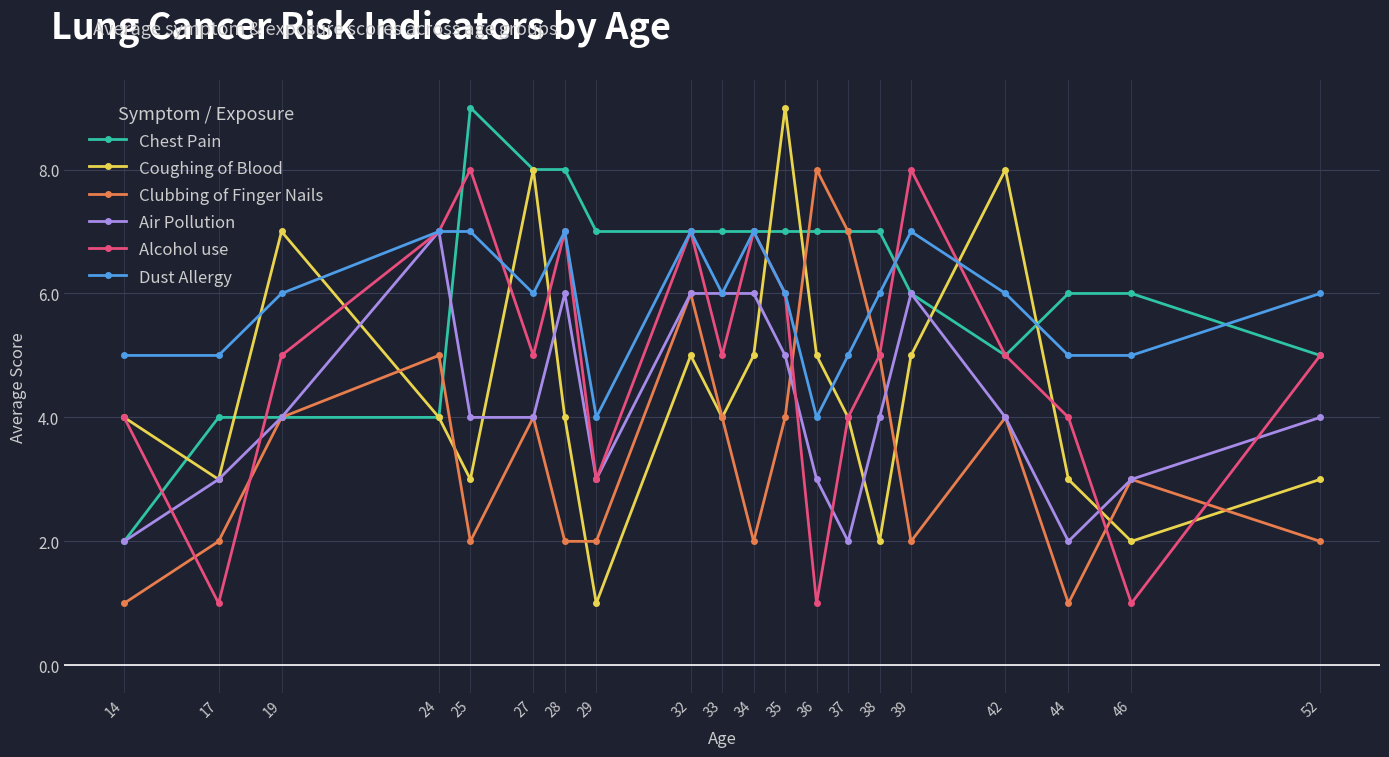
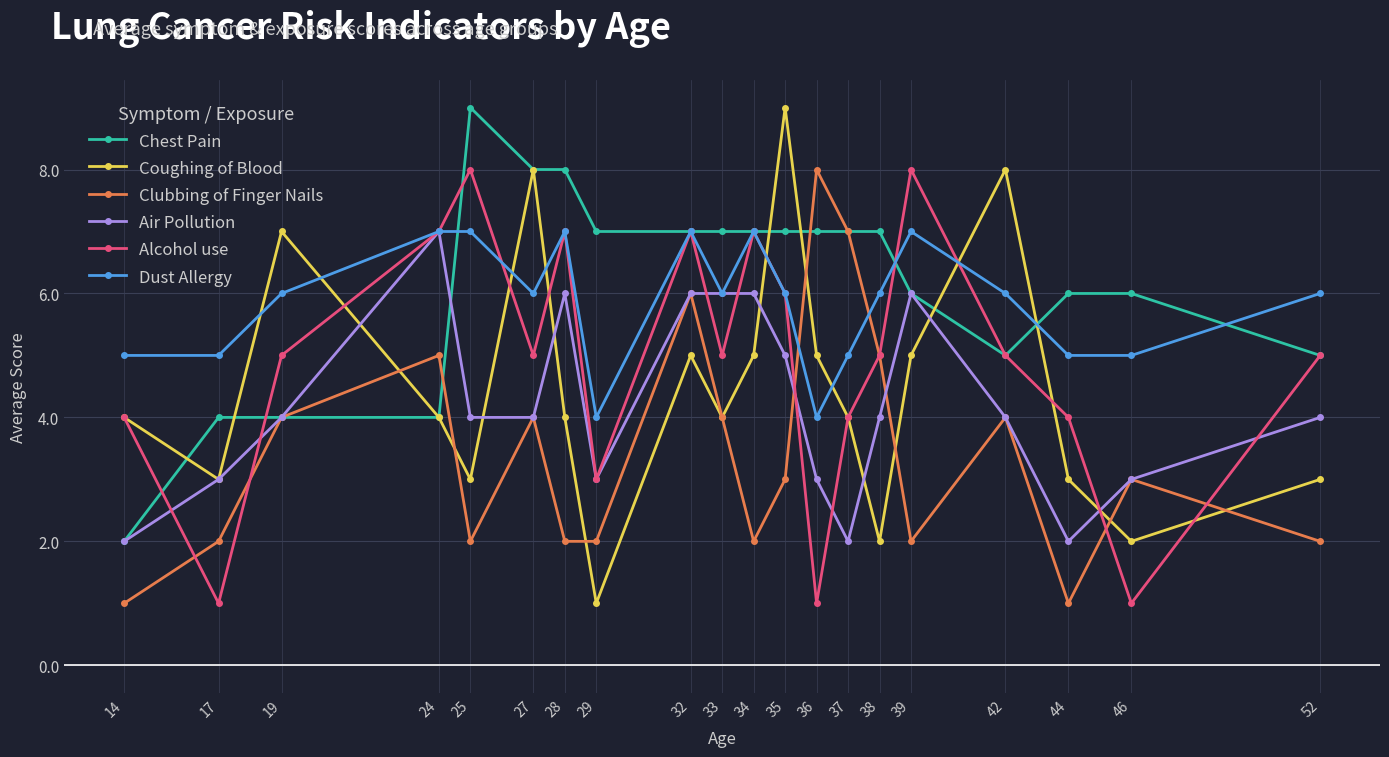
Clubbing of Finger Nails, 35: 4 -> 3
